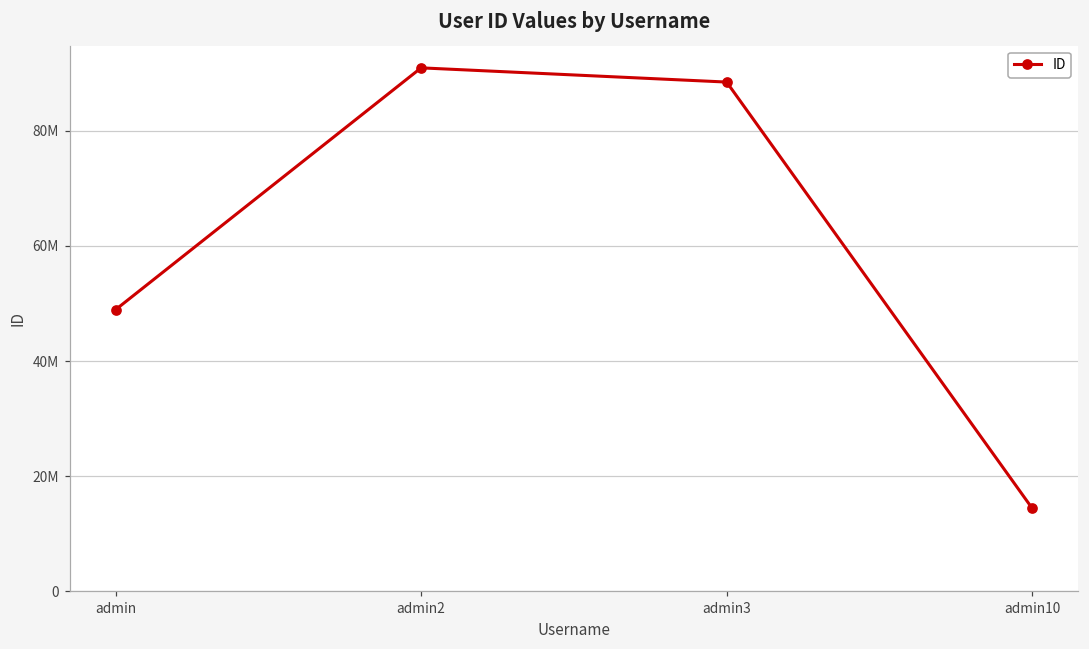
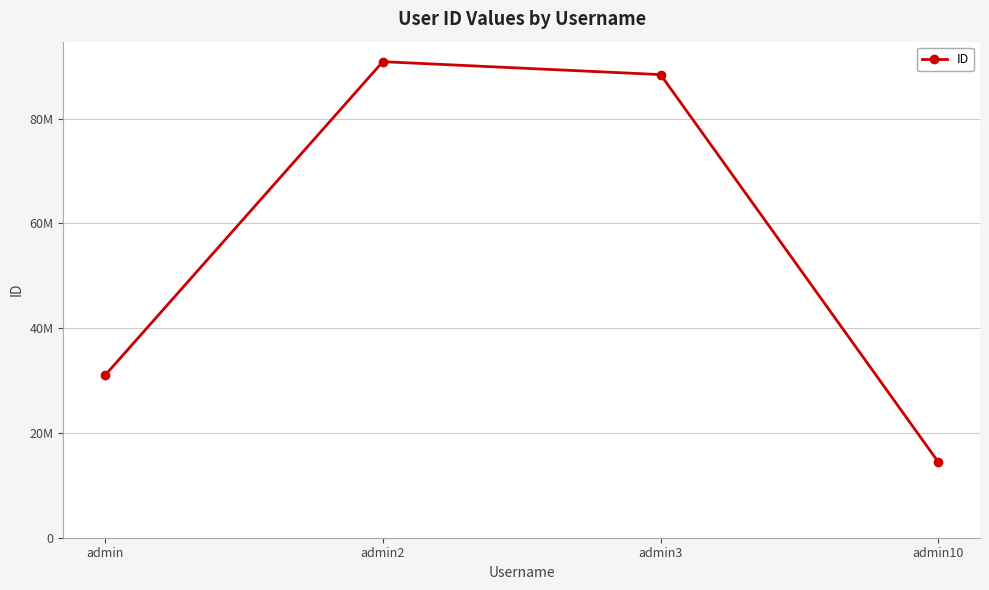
admin: 49000000 -> 31000000
